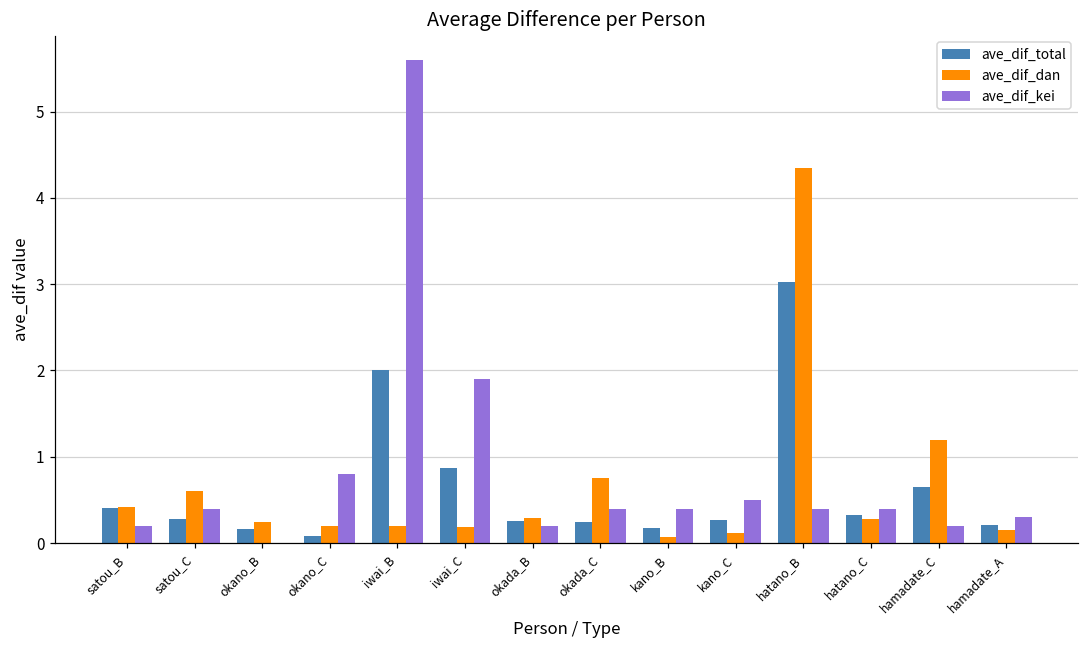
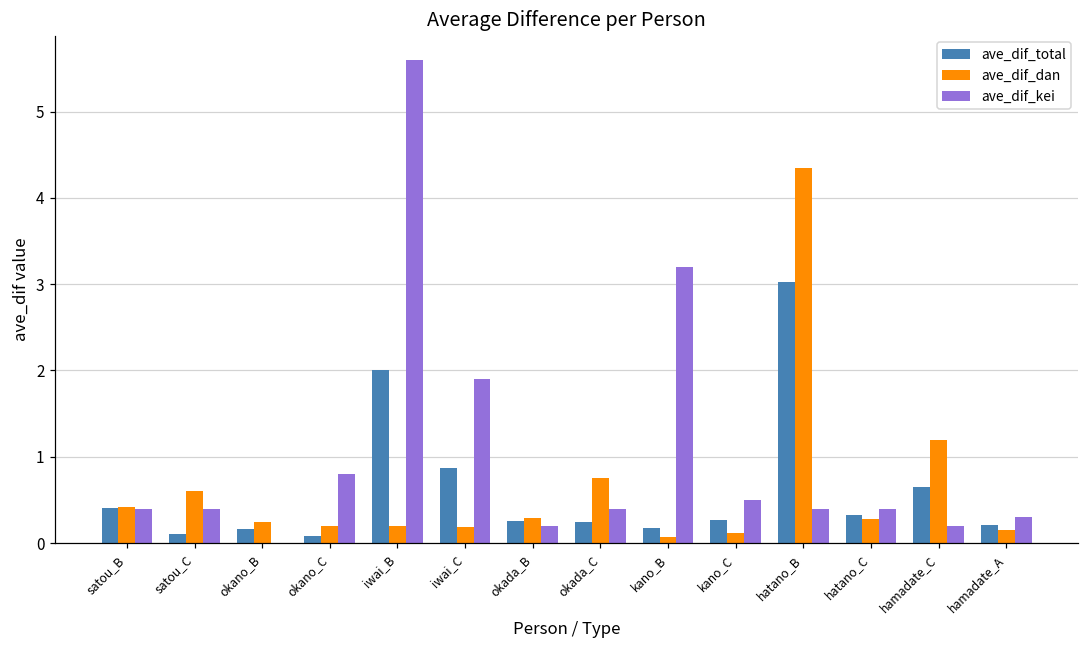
ave_dif_kei, satou_B: 0.2 -> 0.4
ave_dif_total, satou_C: 0.3 -> 0.1
ave_dif_kei, kano_B: 0.4 -> 3.2
